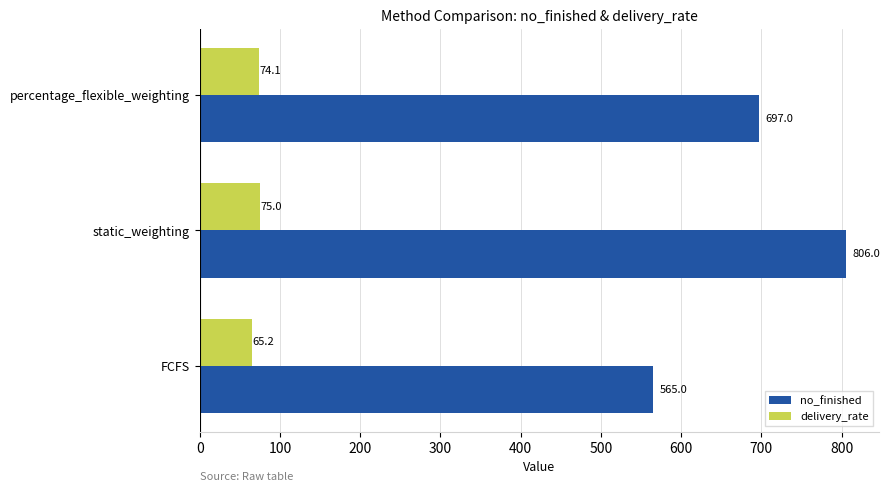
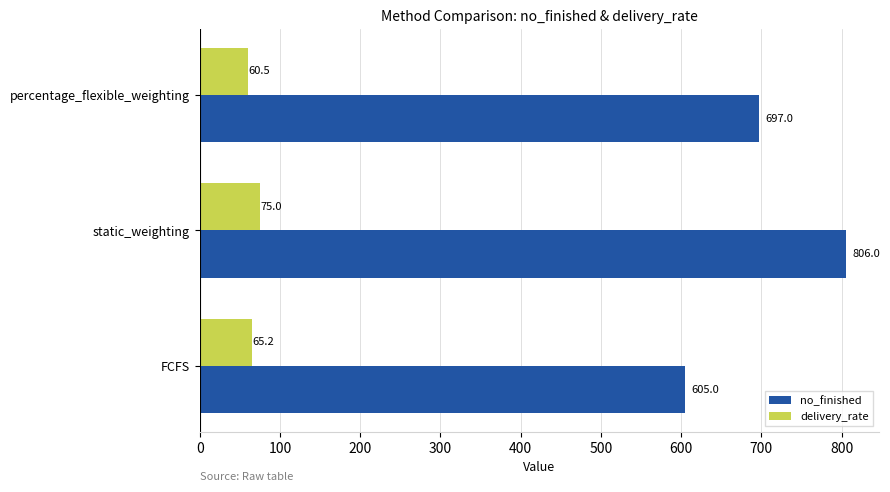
delivery_rate, percentage_flexible_weighting: 74.1 -> 60.5
no_finished, FCFS: 565.0 -> 605.0
